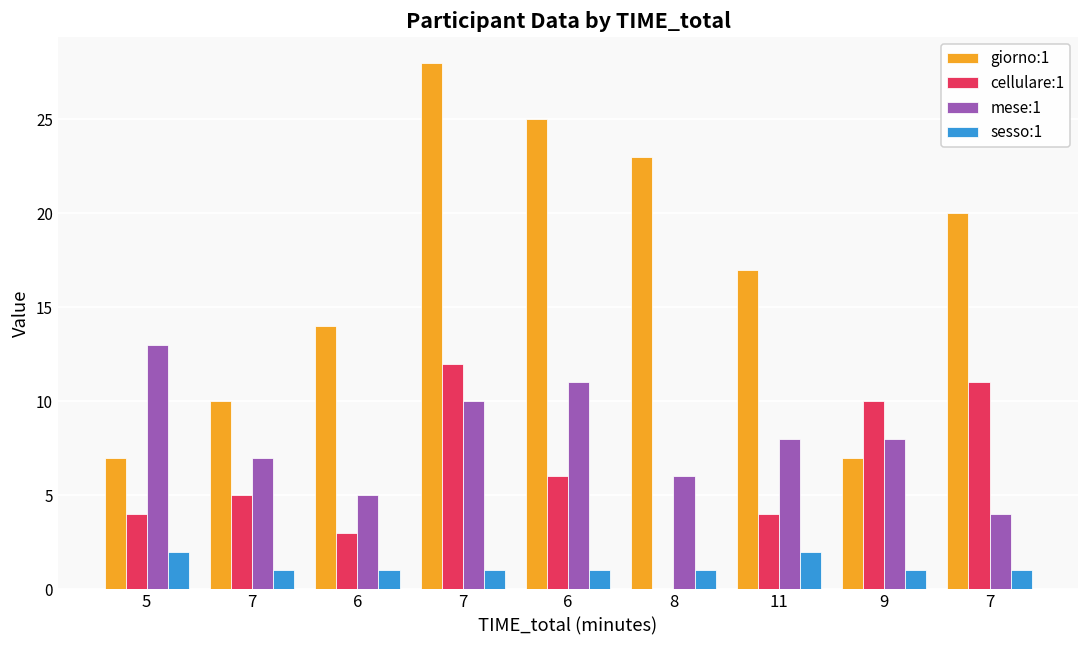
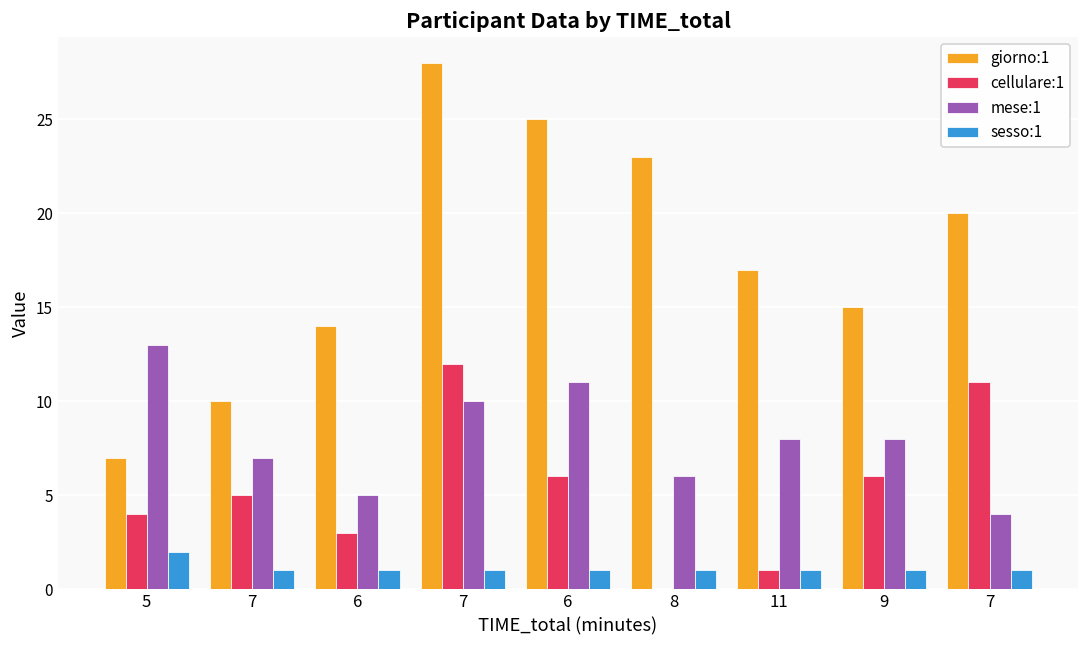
cellulare:1, 11: 4 -> 1
sesso:1, 11: 2 -> 1
giorno:1, 9: 7 -> 15
cellulare:1, 9: 10 -> 6
